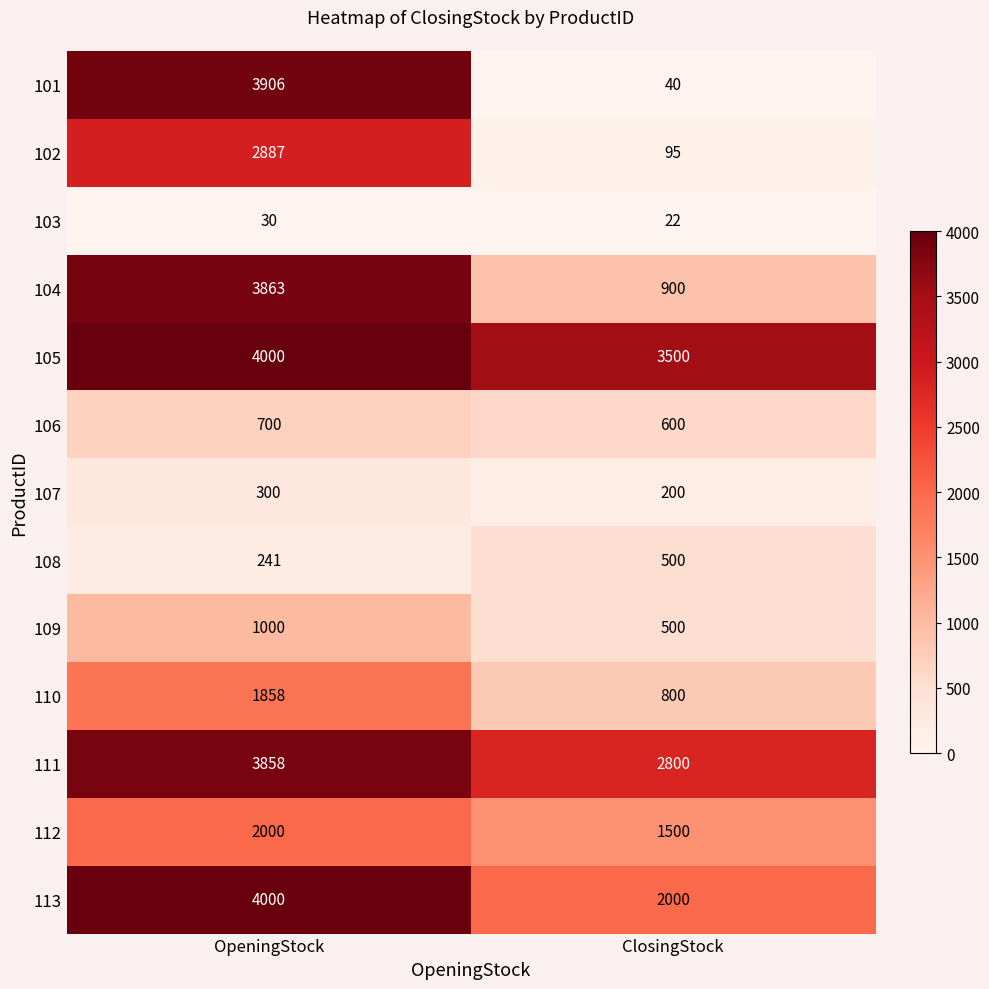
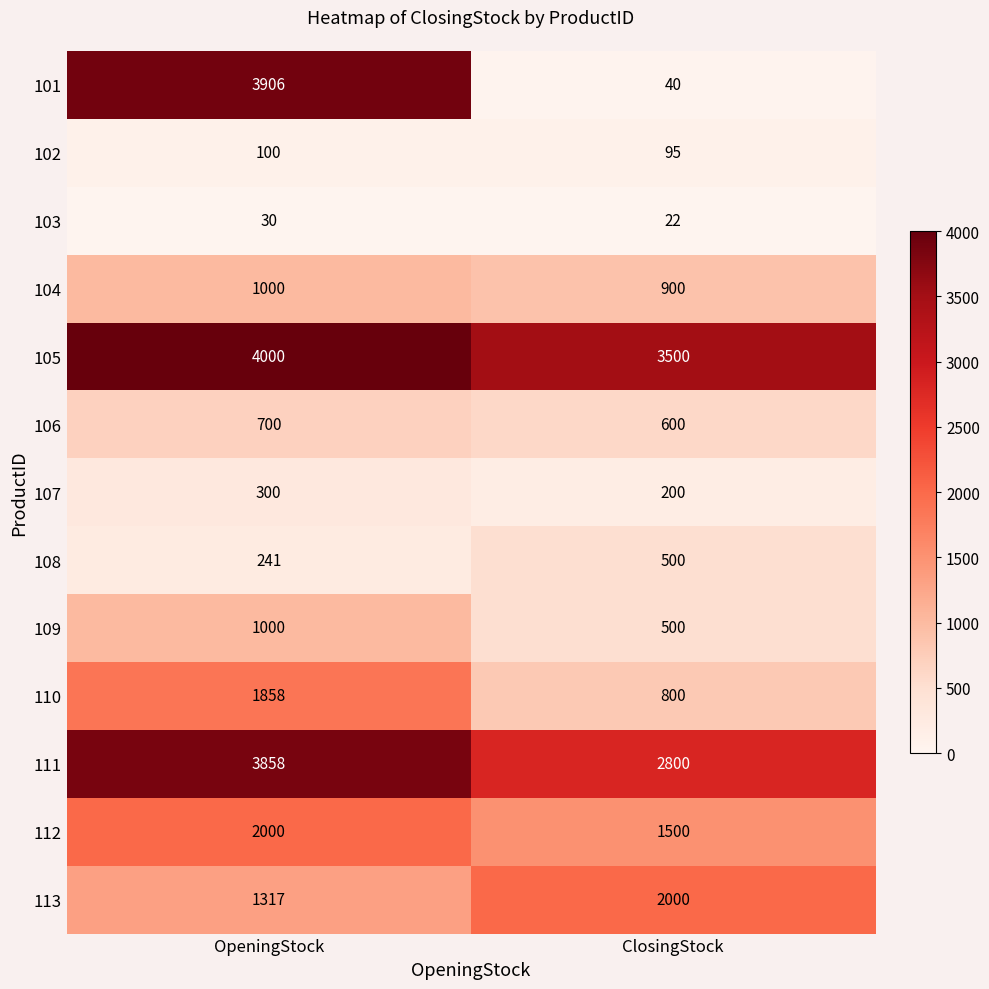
102, OpeningStock: 2887 -> 100
104, OpeningStock: 3863 -> 1000
113, OpeningStock: 4000 -> 1317
